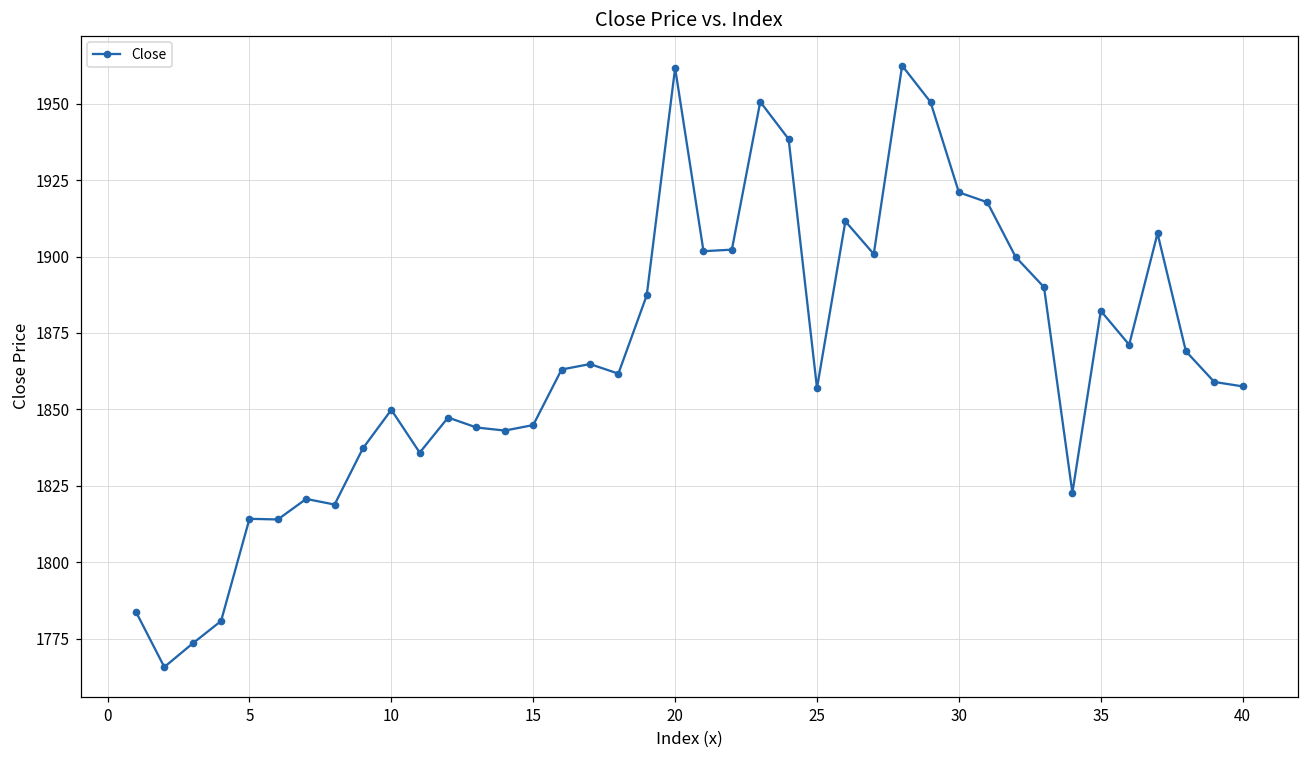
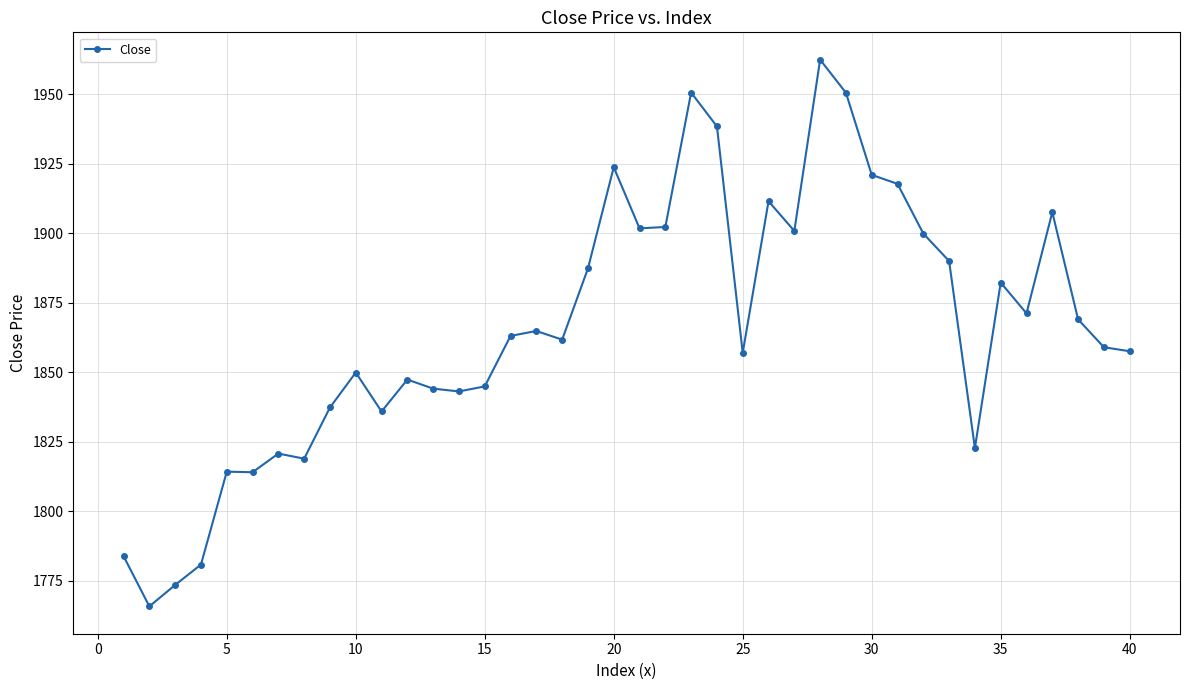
20: 1962 -> 1924
